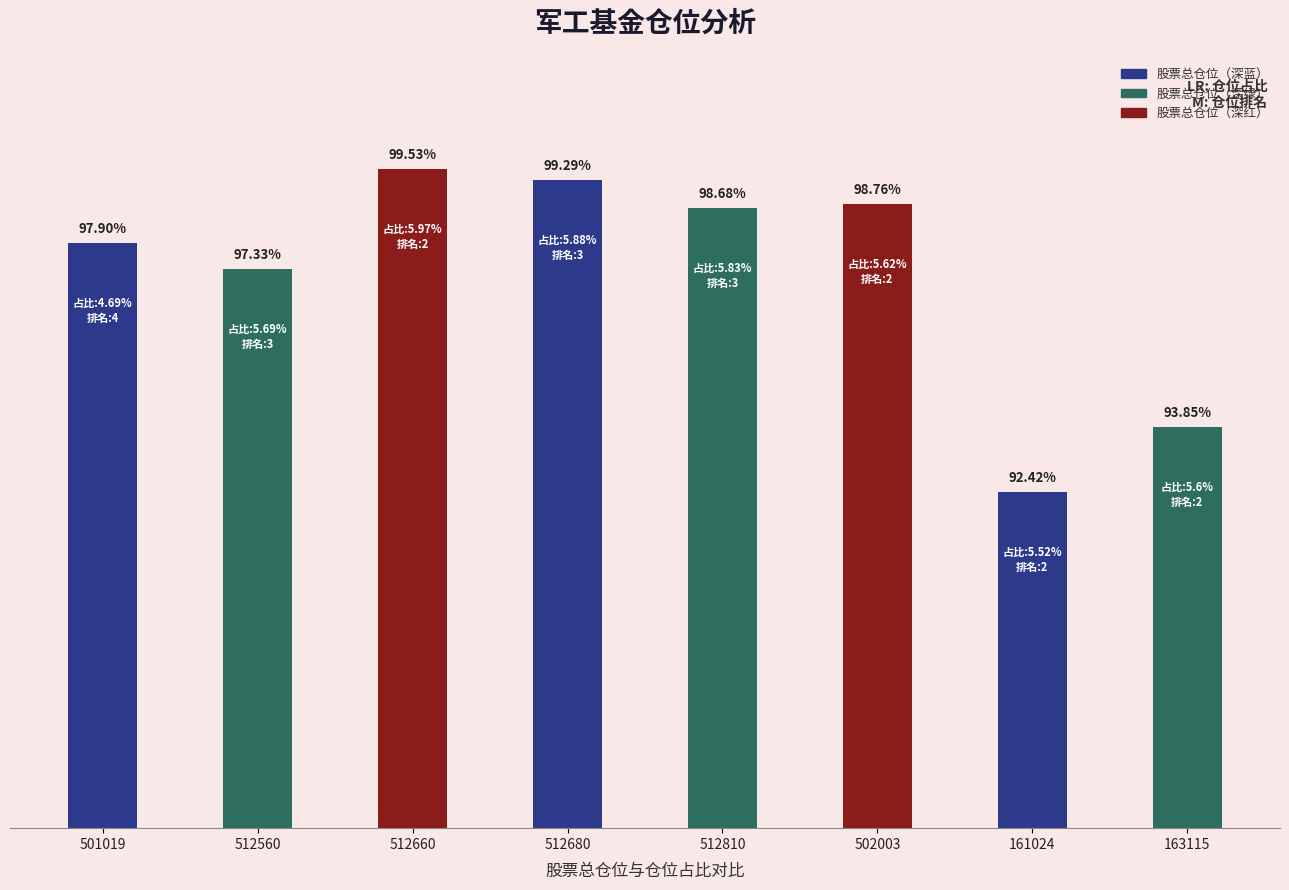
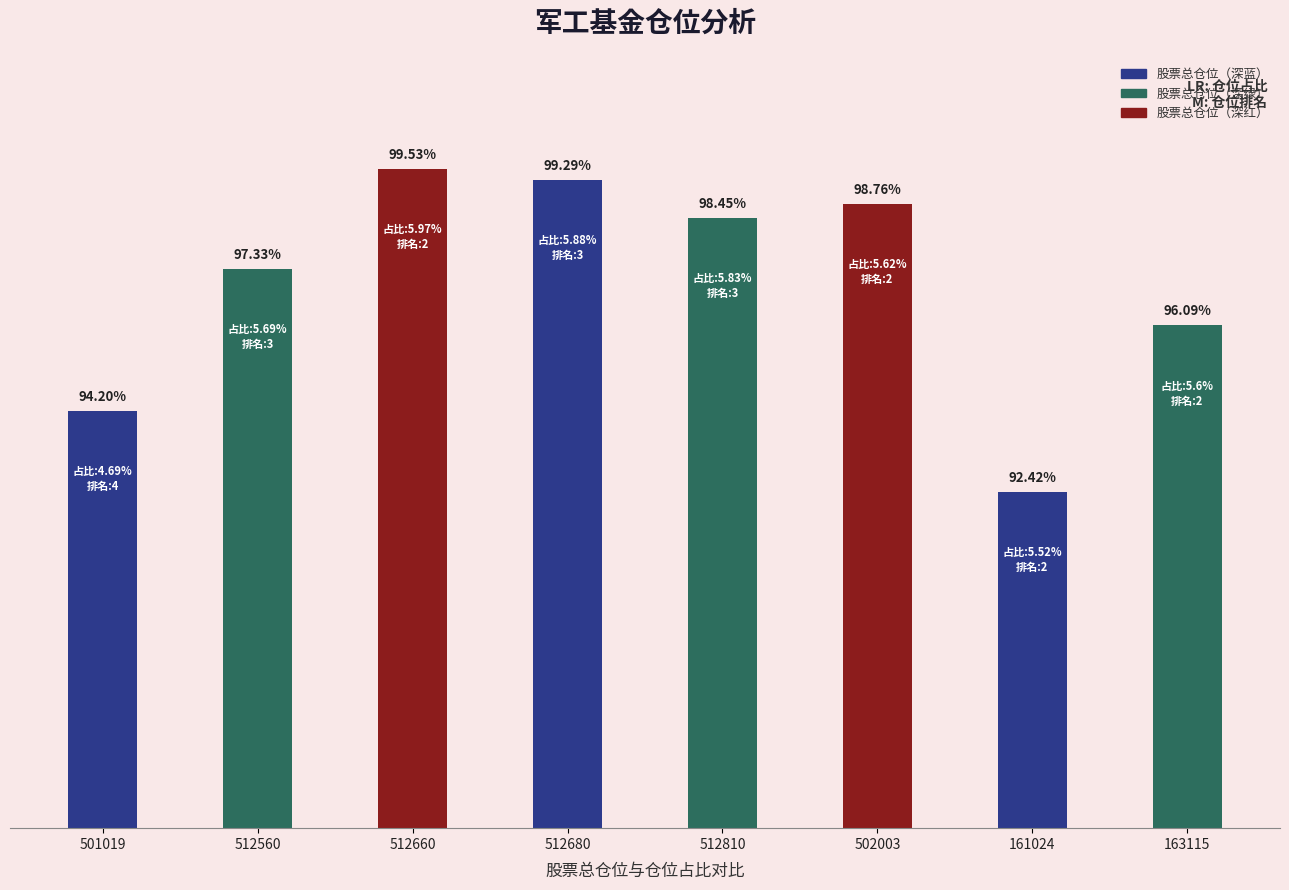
501019: 97.90% -> 94.20%
512810: 98.68% -> 98.45%
163115: 93.85% -> 96.09%
